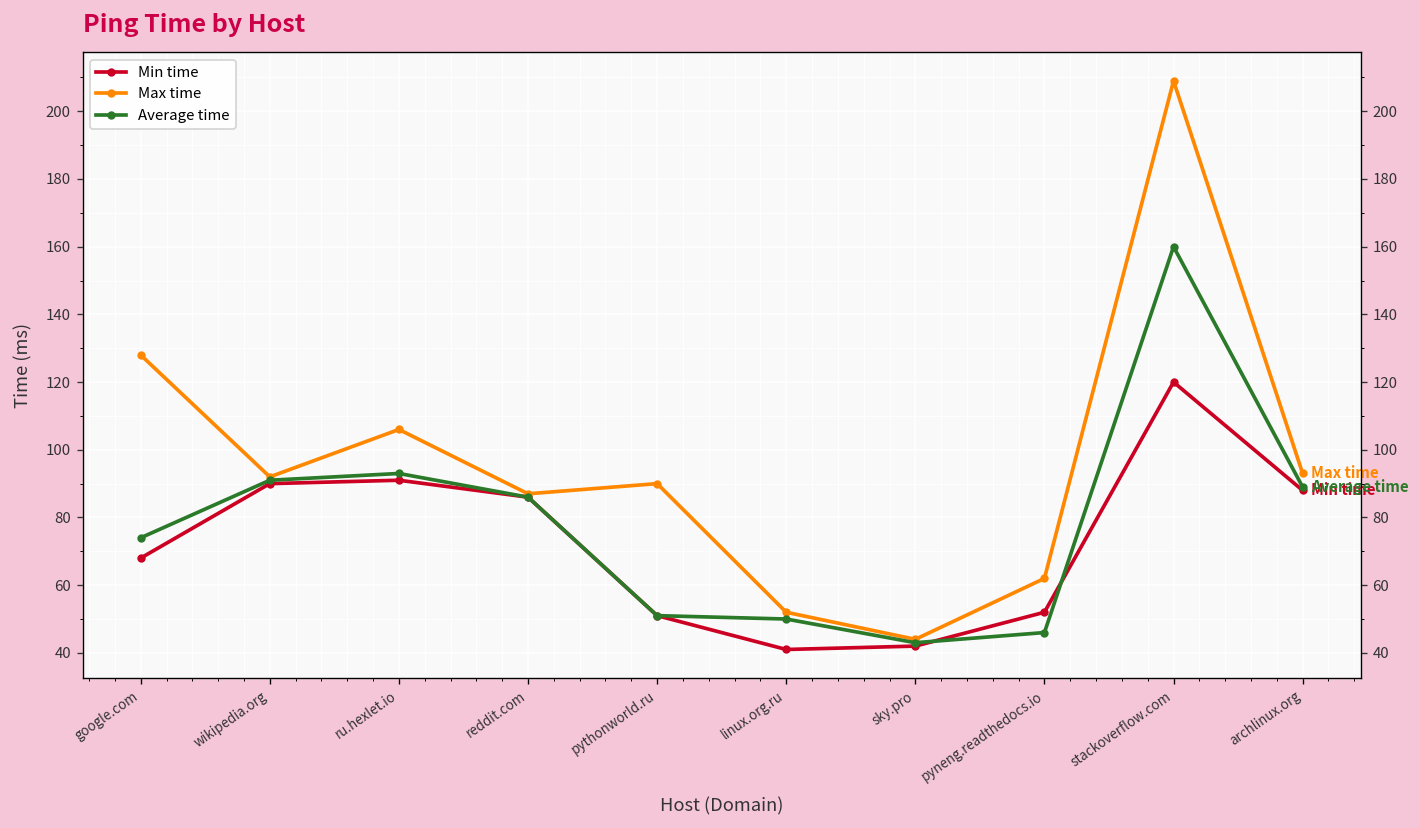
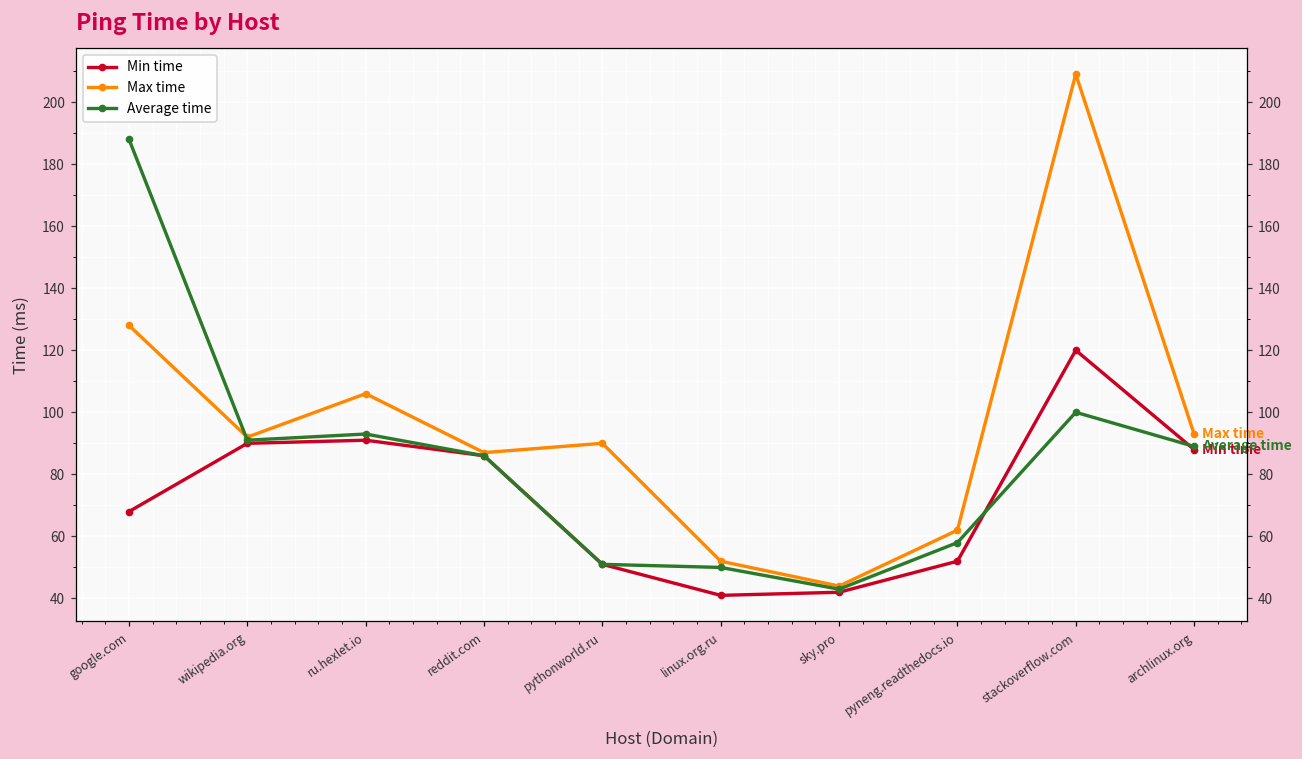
Average time, google.com: 74 -> 188
Average time, pyneng.readthedocs.io: 46 -> 58
Average time, stackoverflow.com: 160 -> 100
